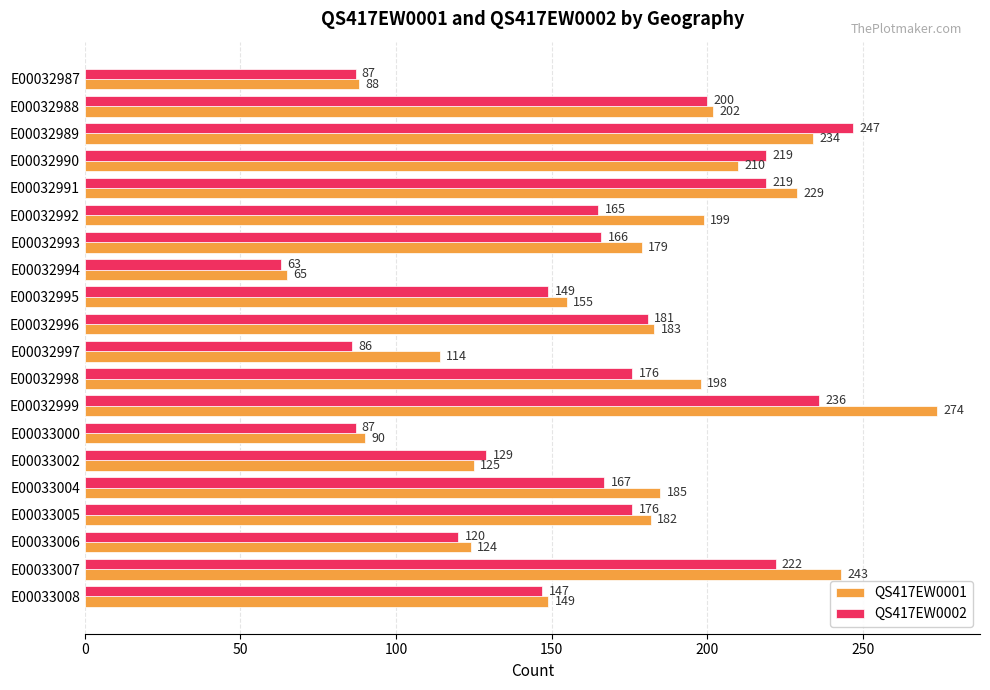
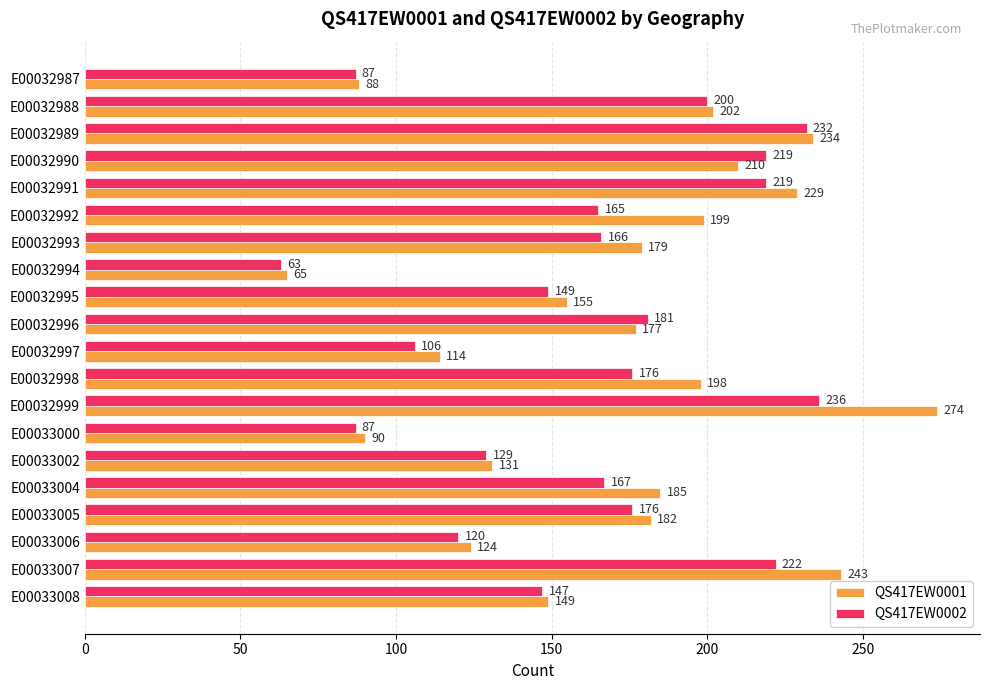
QS417EW0002, E00032989: 247 -> 232
QS417EW0001, E00032996: 183 -> 177
QS417EW0002, E00032997: 86 -> 106
QS417EW0001, E00033002: 125 -> 131
